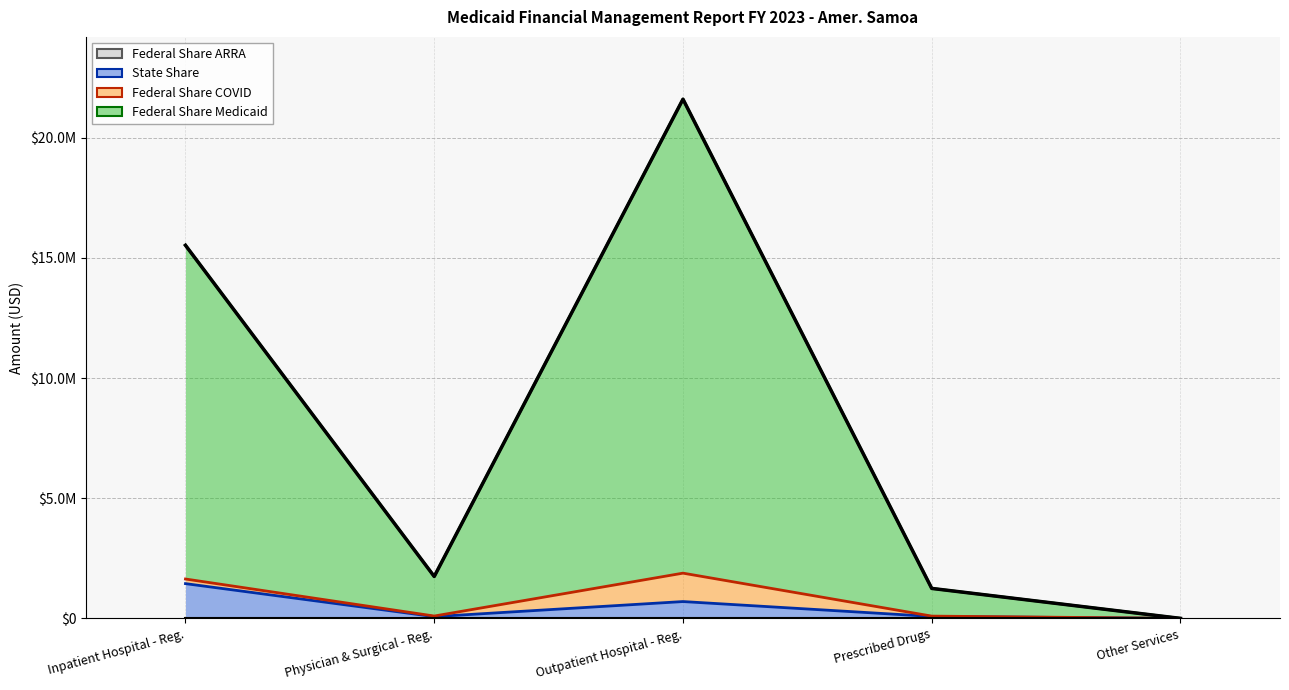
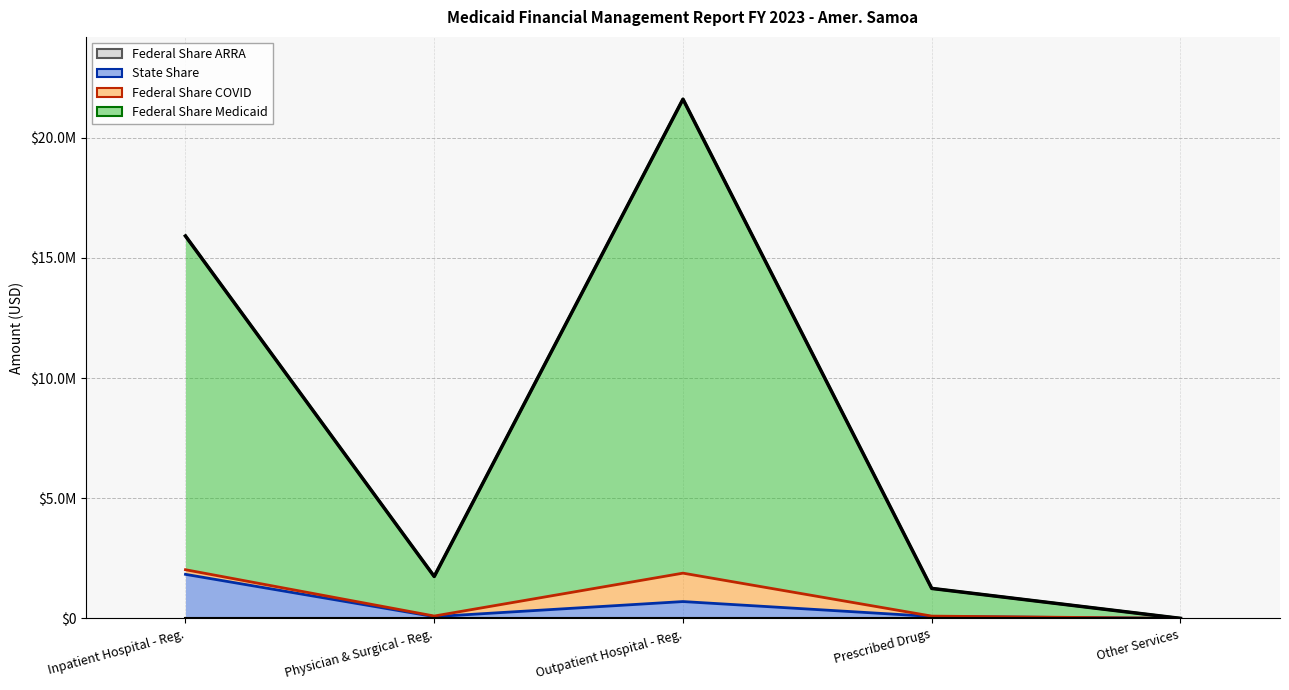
State Share, Inpatient Hospital - Reg.: $1400000 -> $1800000
